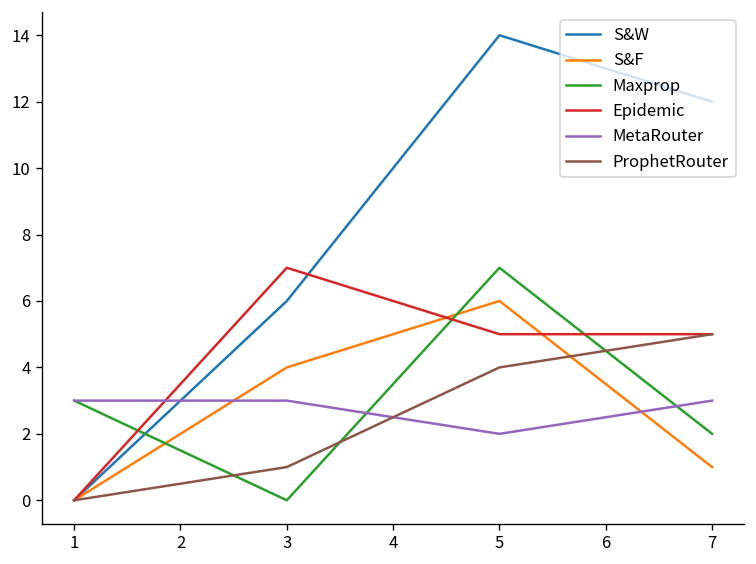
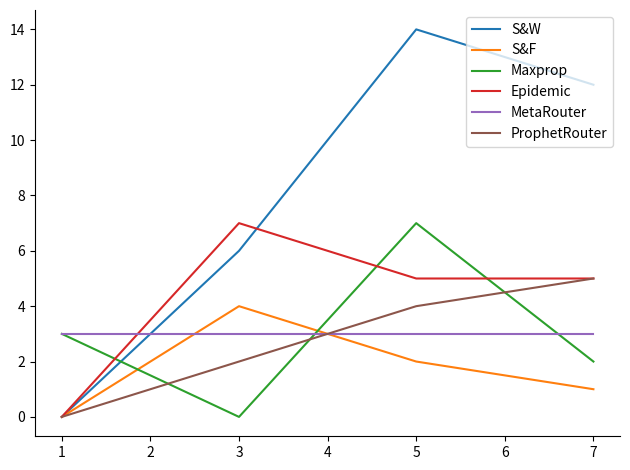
ProphetRouter, 3: 1 -> 2
S&F, 5: 6 -> 2
MetaRouter, 5: 2 -> 3
